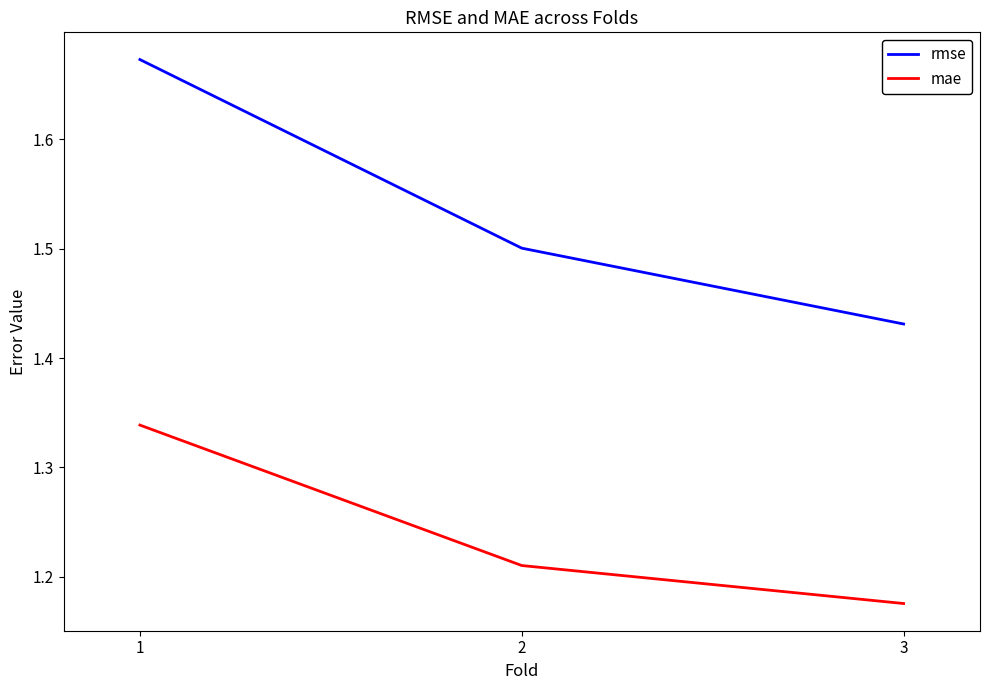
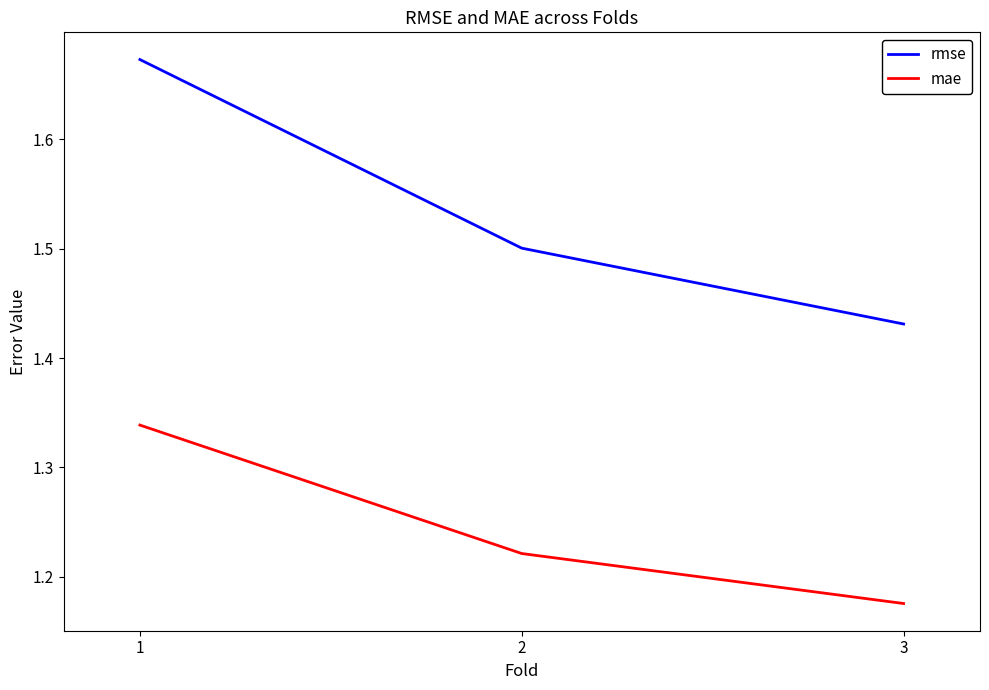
mae, 2: 1.210 -> 1.221
